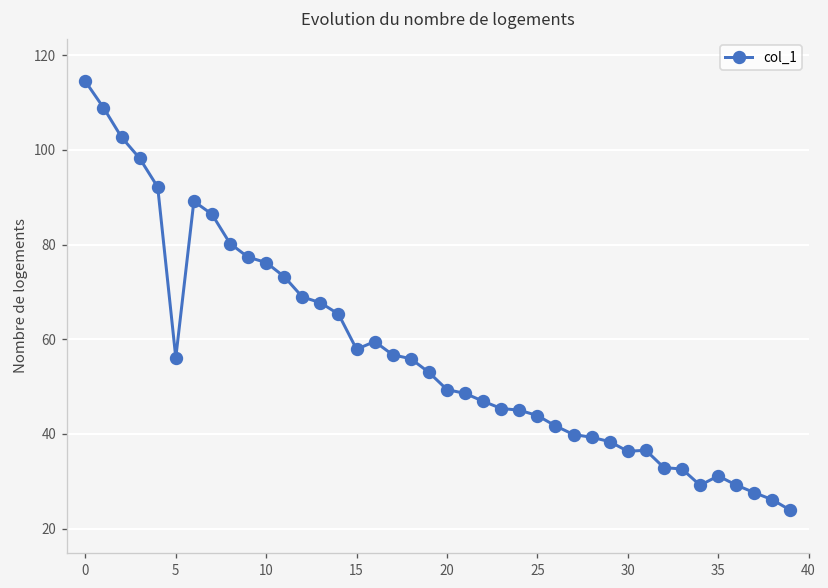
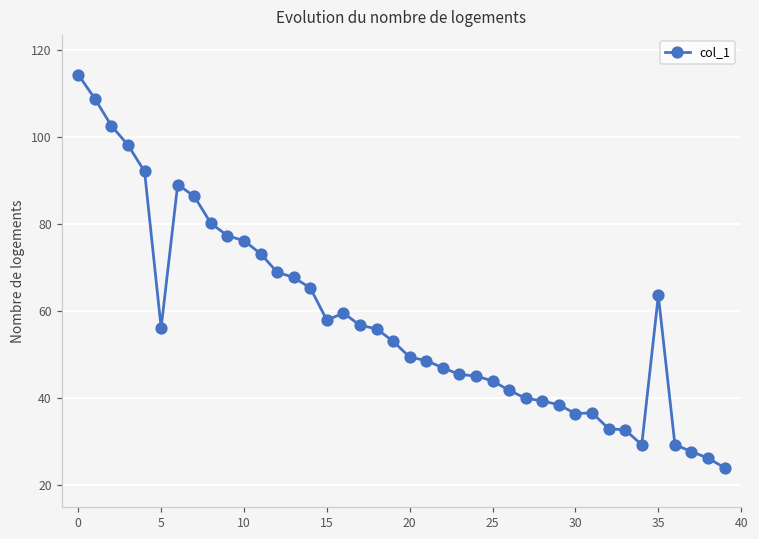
35: 31 -> 64
